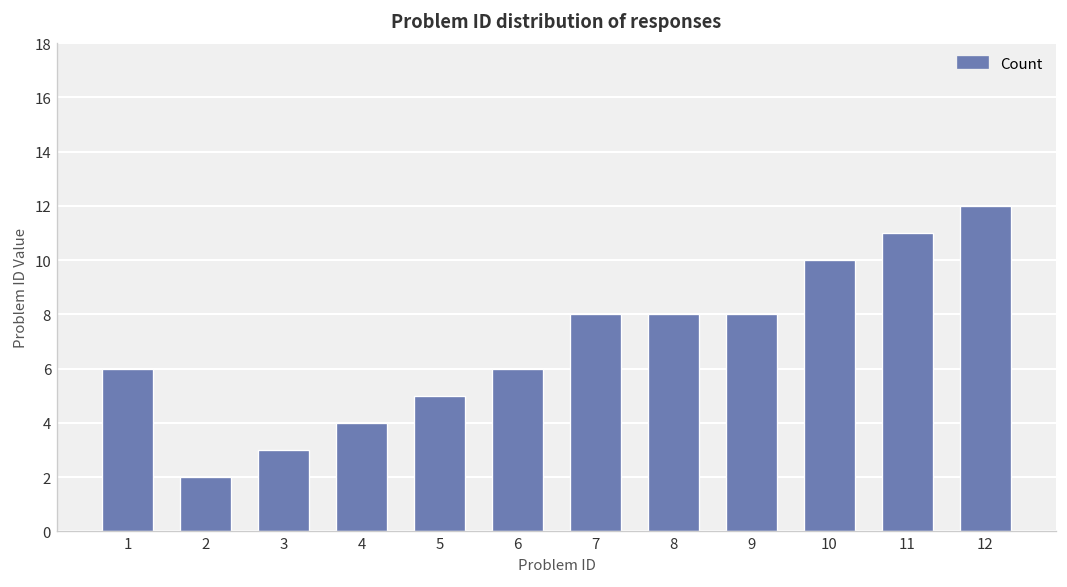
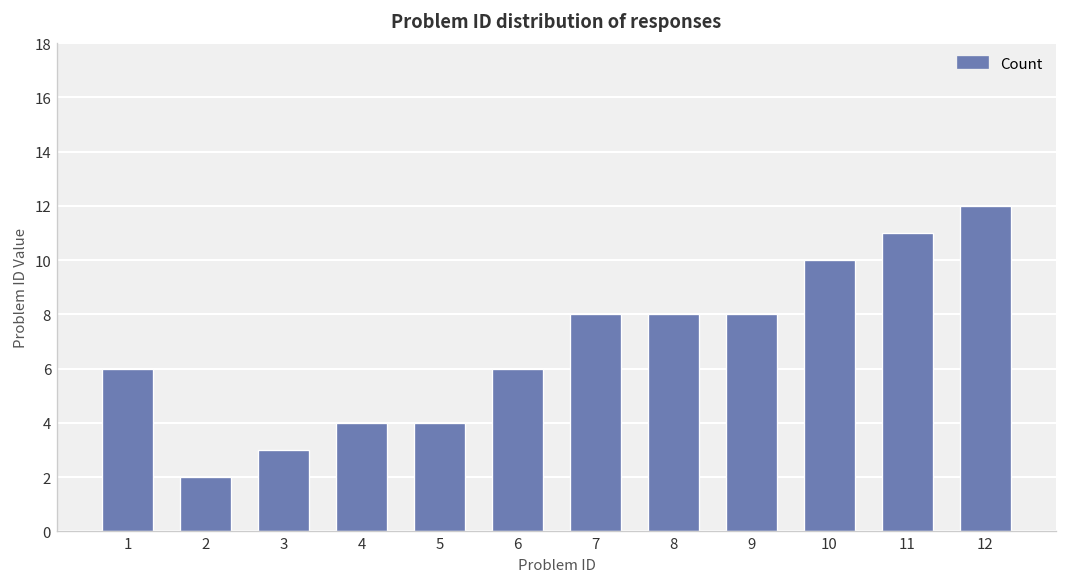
5: 5 -> 4
